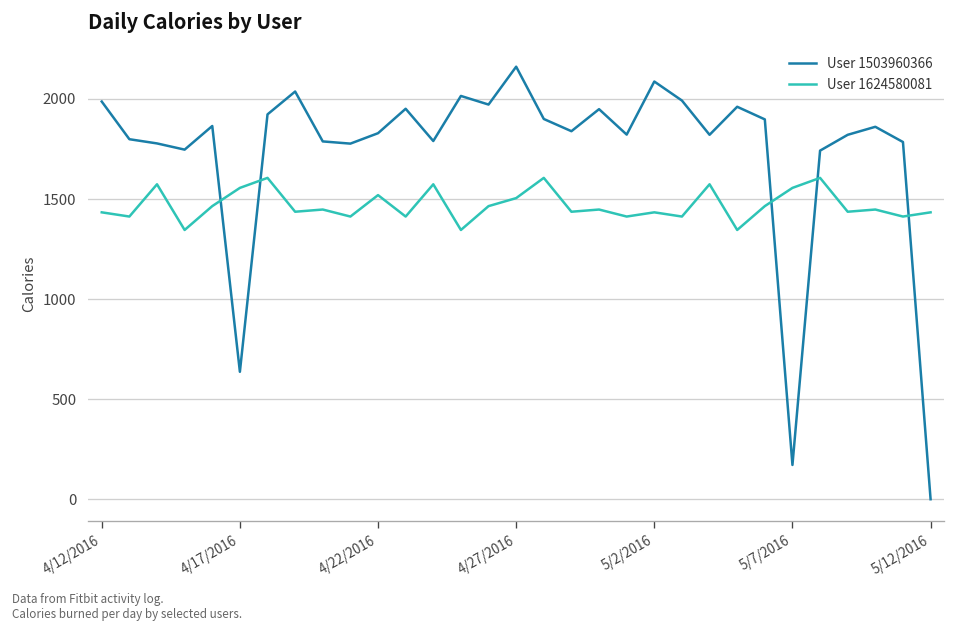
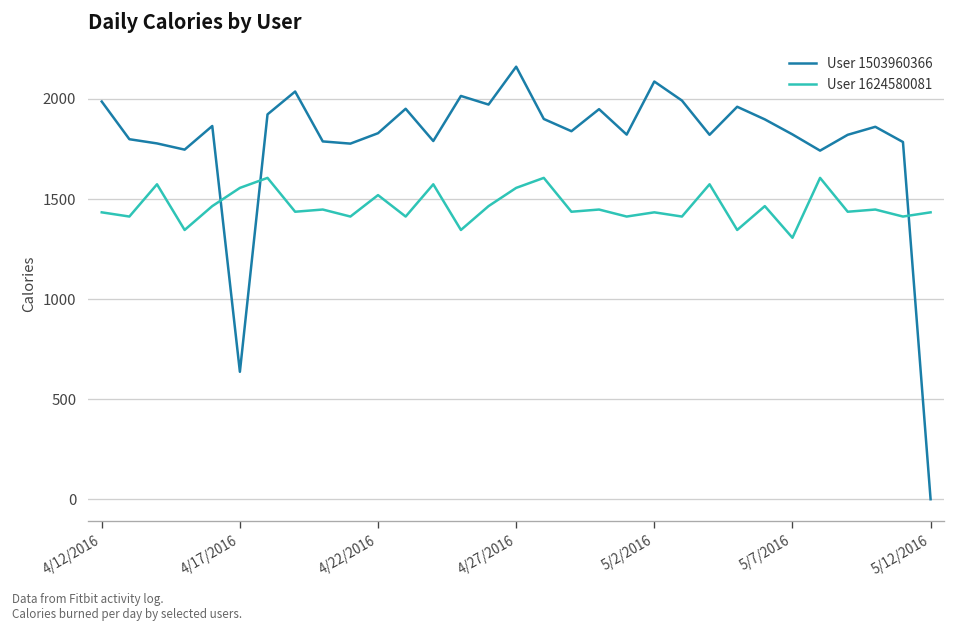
User 1624580081, 4/27/2016: 1500 -> 1550
User 1503960366, 5/7/2016: 170 -> 1820
User 1624580081, 5/7/2016: 1550 -> 1310
